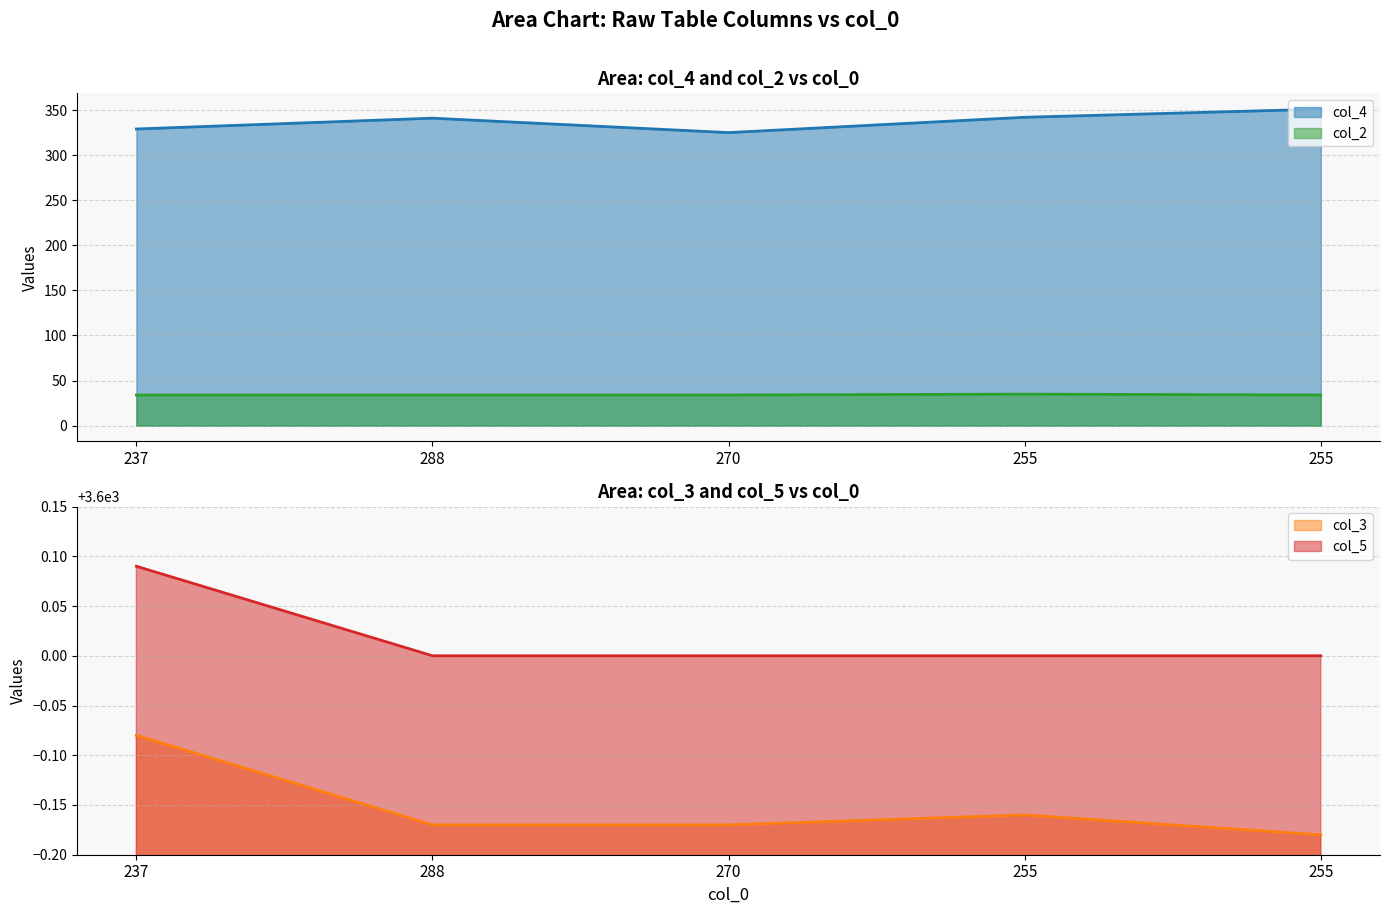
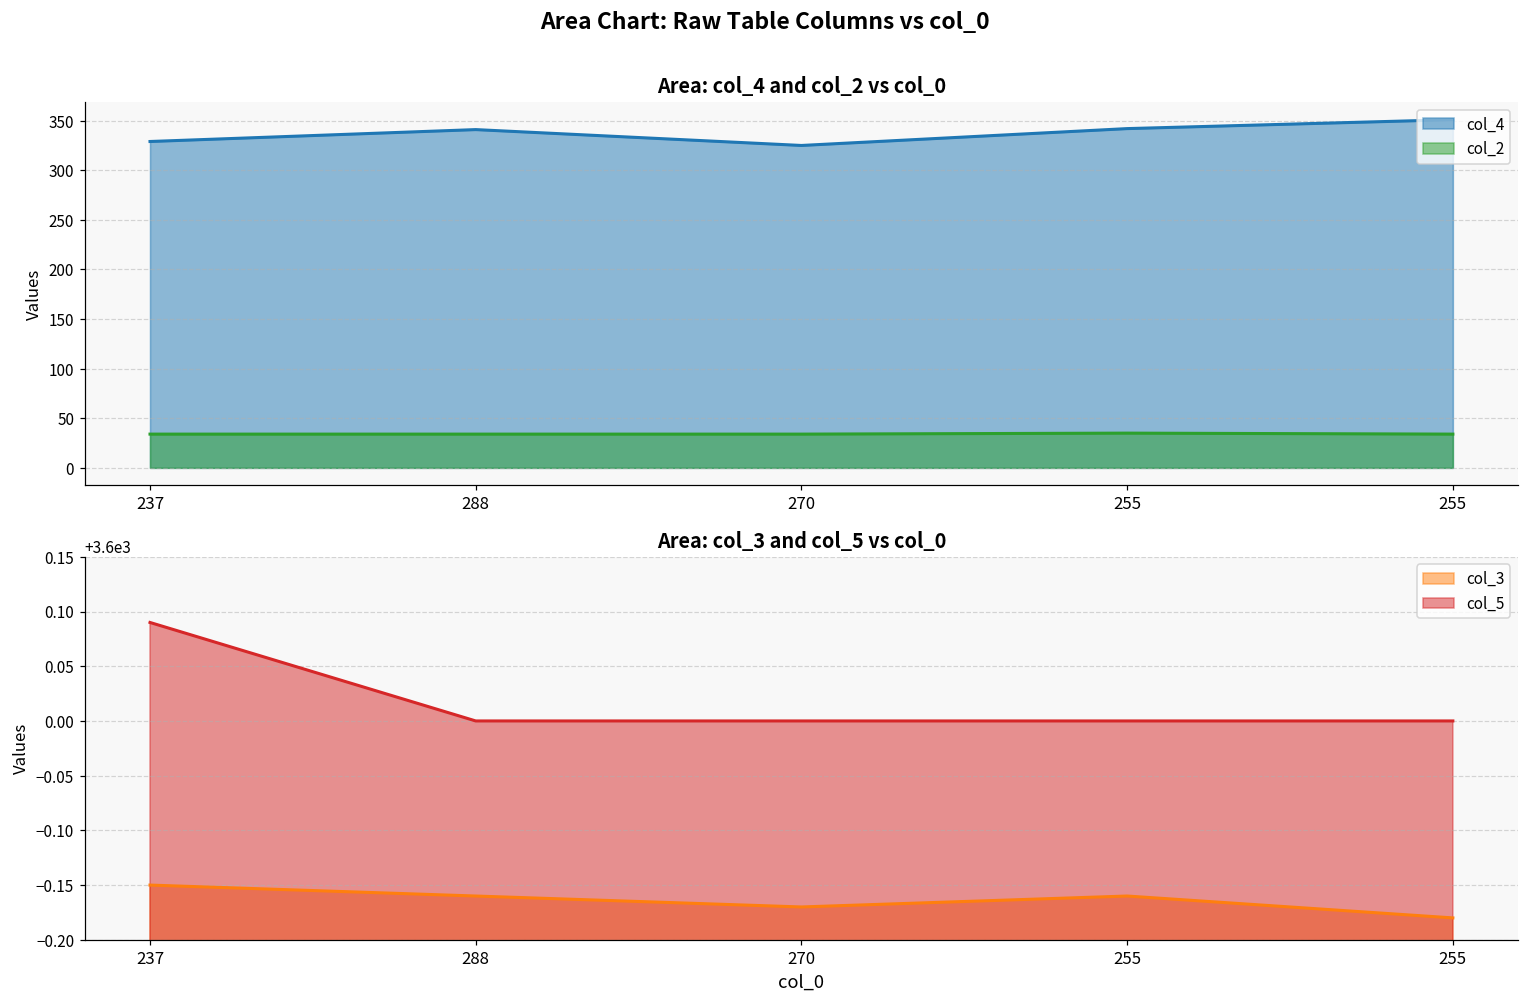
Area: col_3 and col_5 vs col_0, col_3, 237: 3599.92 -> 3599.85
Area: col_3 and col_5 vs col_0, col_3, 288: 3599.83 -> 3599.84
